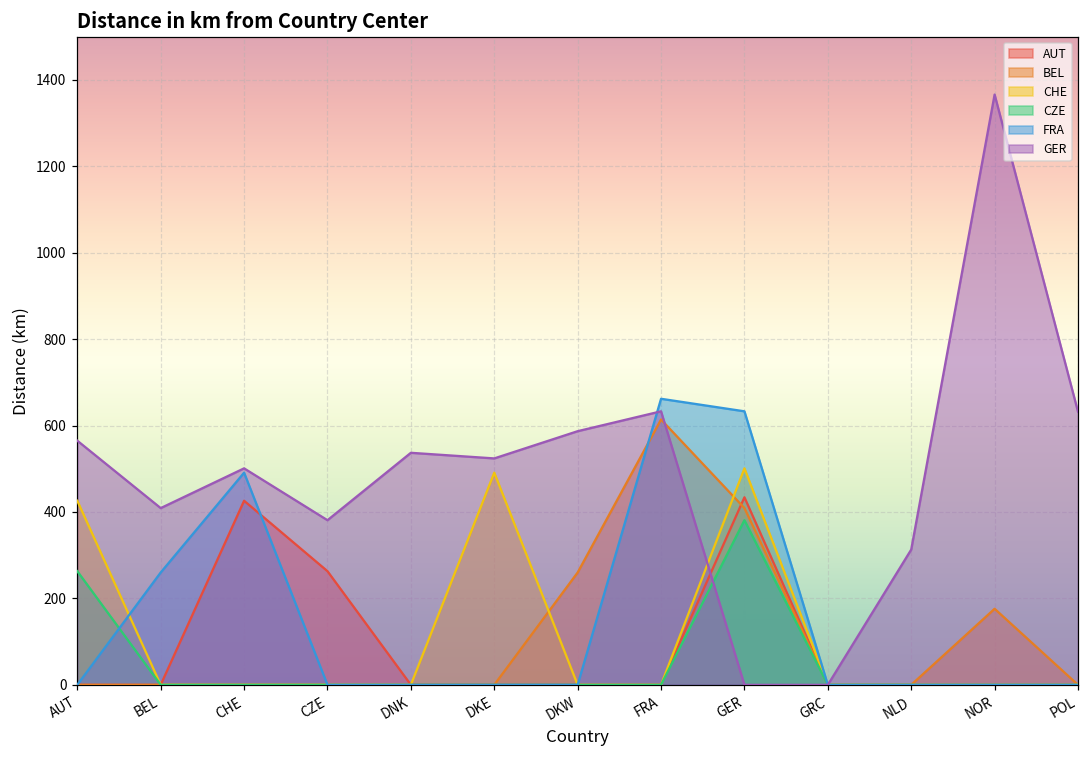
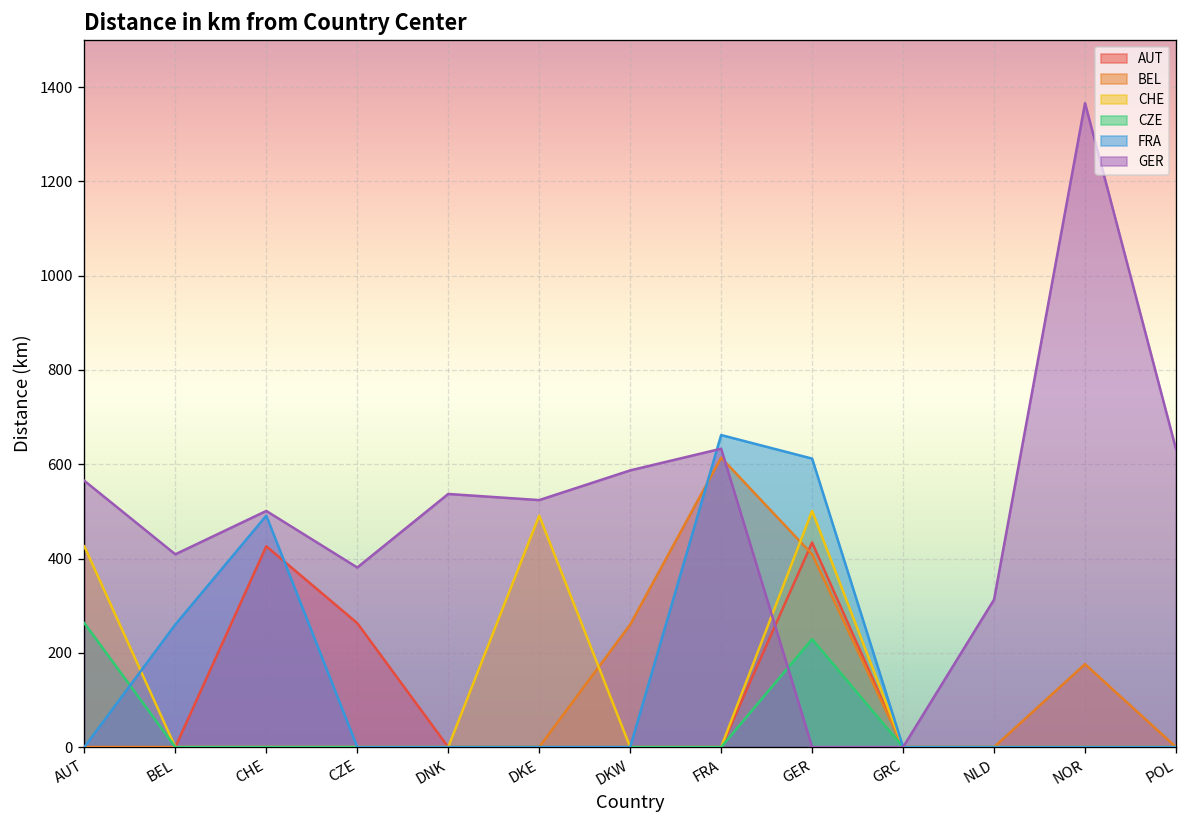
CZE, GER: 380 -> 230
FRA, GER: 630 -> 610
